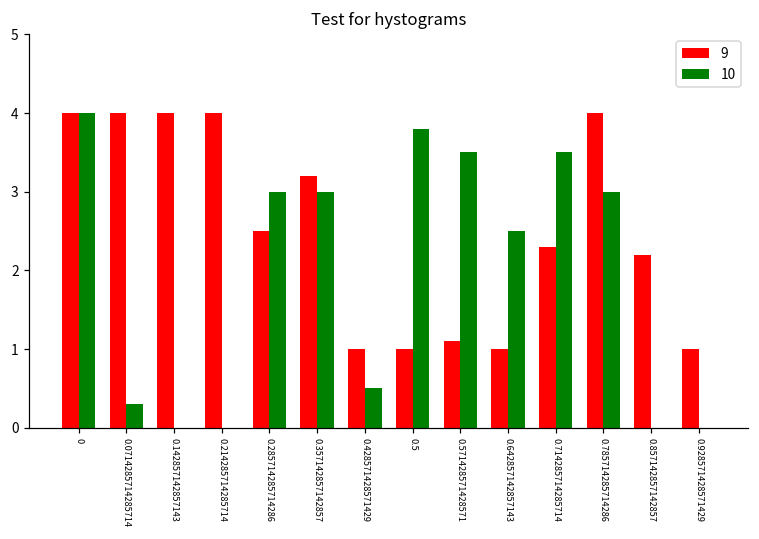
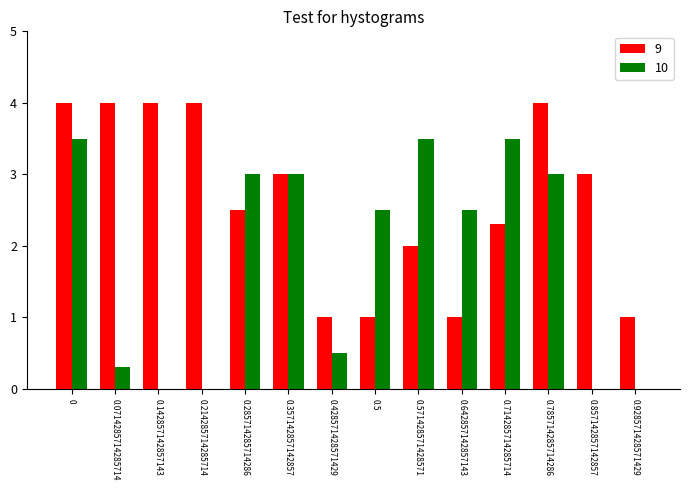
10, 0: 4.0 -> 3.5
9, 0.357142857142857: 3.2 -> 3.0
10, 0.5: 3.8 -> 2.5
9, 0.571428571428571: 1.1 -> 2.0
9, 0.857142857142857: 2.2 -> 3.0
